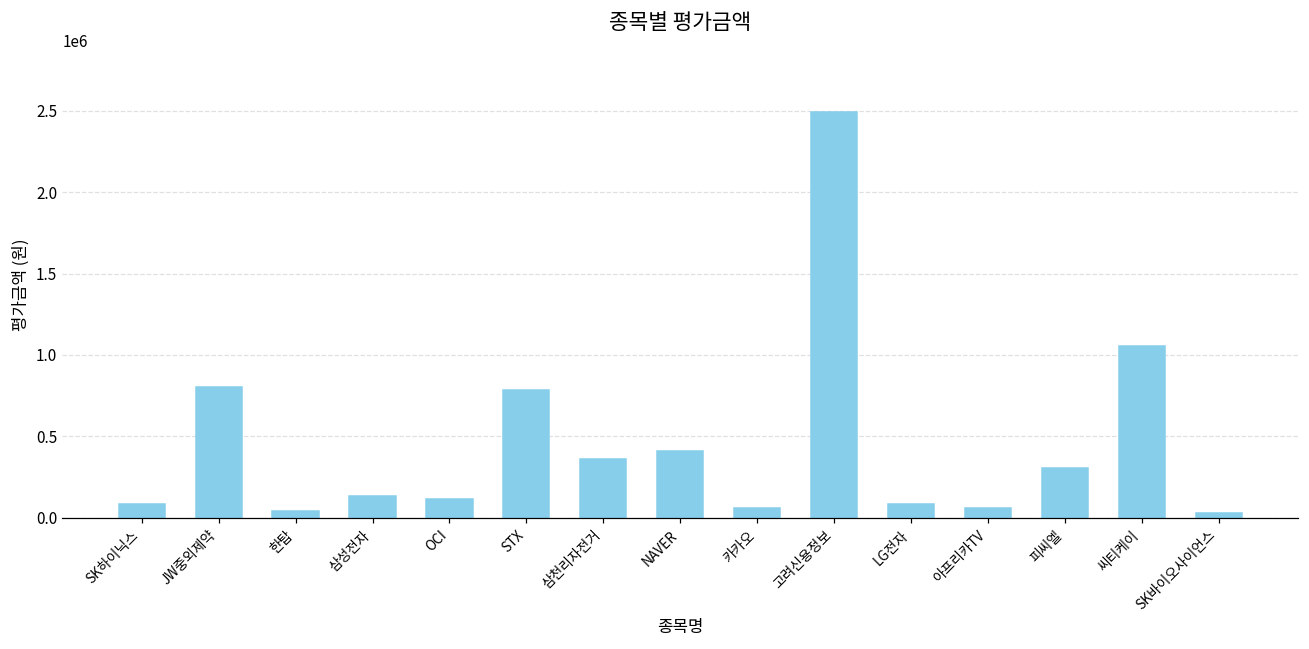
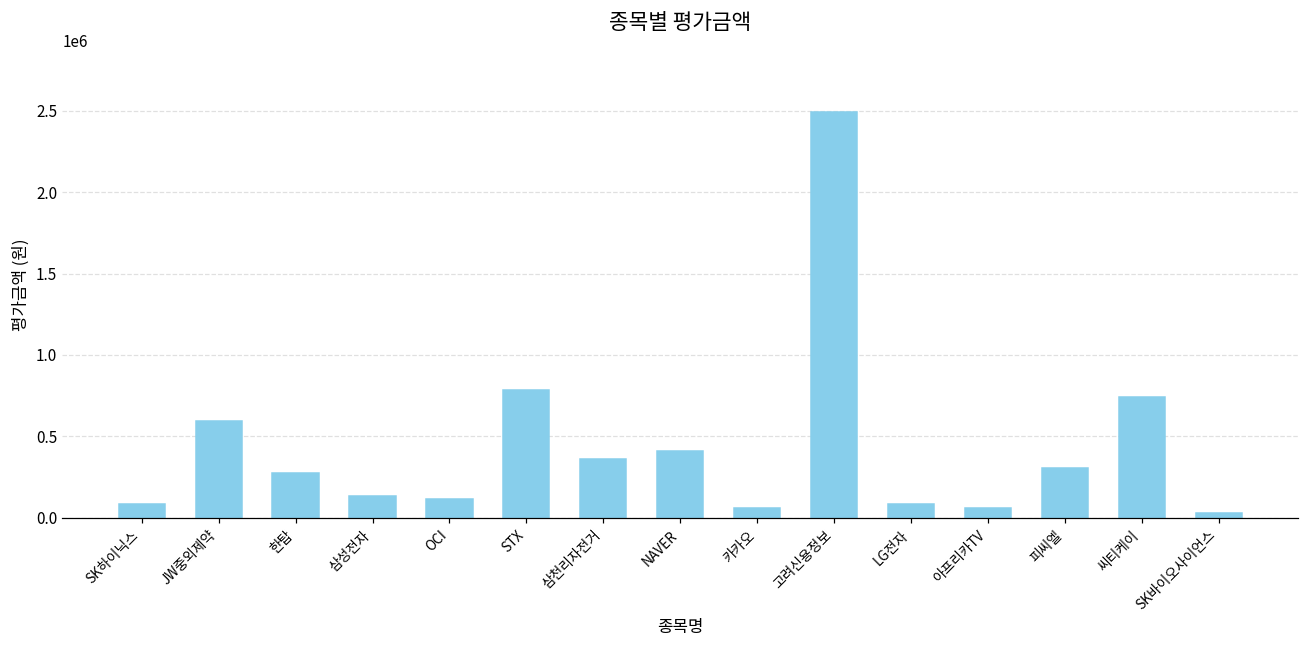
JW중외제약: 810000 -> 590000
한탑: 40000 -> 280000
씨티케이: 1060000 -> 740000
